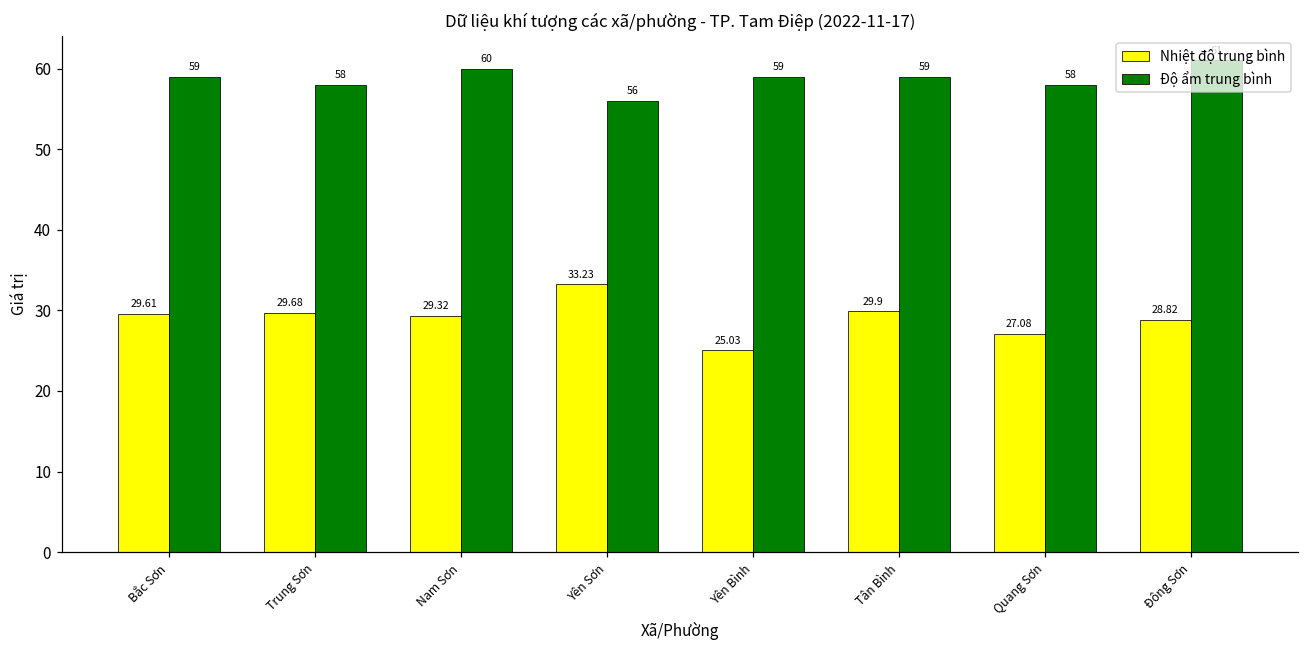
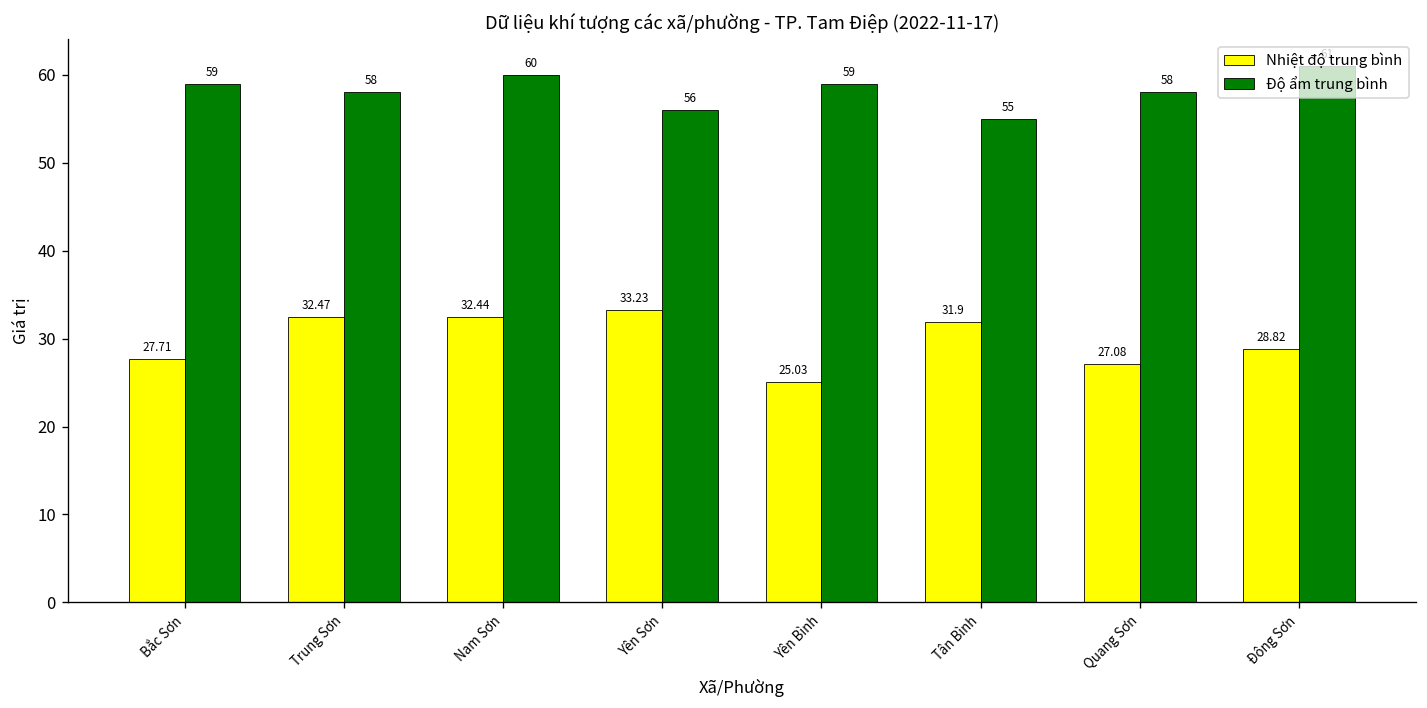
Nhiệt độ trung bình, Bắc Sơn: 29.61 -> 27.71
Nhiệt độ trung bình, Trung Sơn: 29.68 -> 32.47
Nhiệt độ trung bình, Nam Sơn: 29.32 -> 32.44
Nhiệt độ trung bình, Tân Bình: 29.9 -> 31.9
Độ ẩm trung bình, Tân Bình: 59 -> 55
